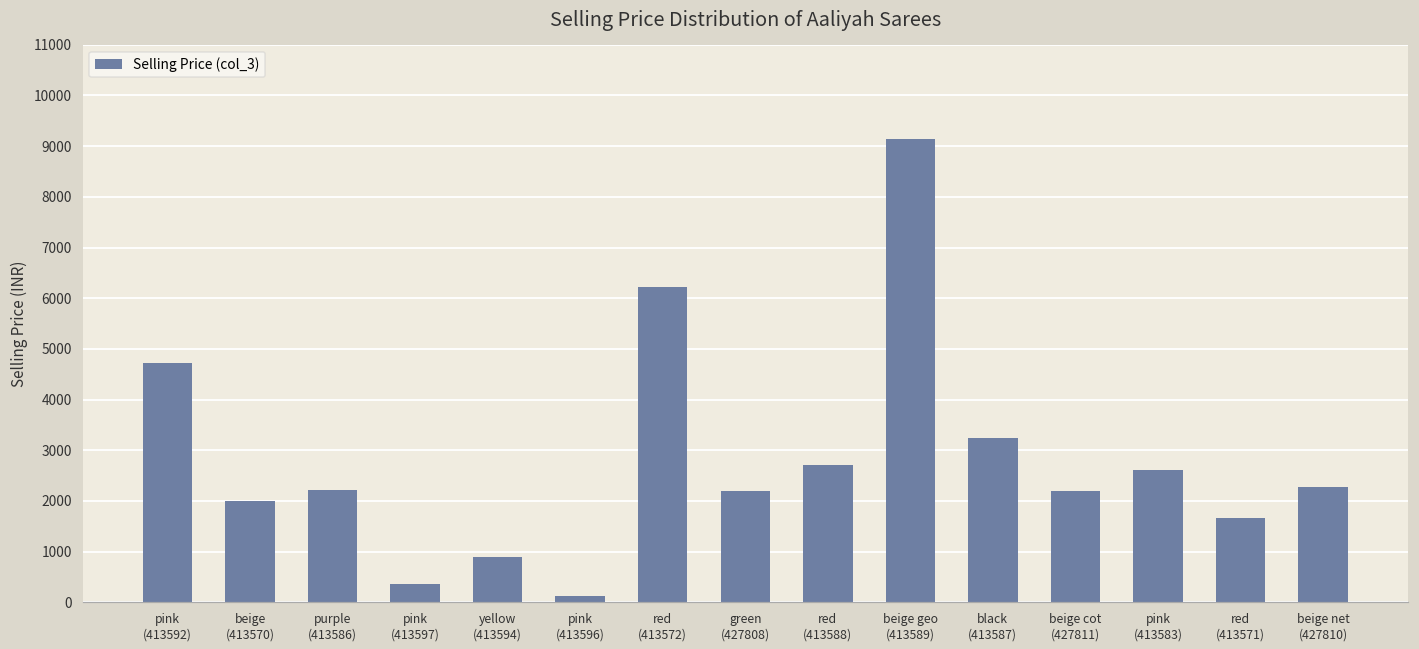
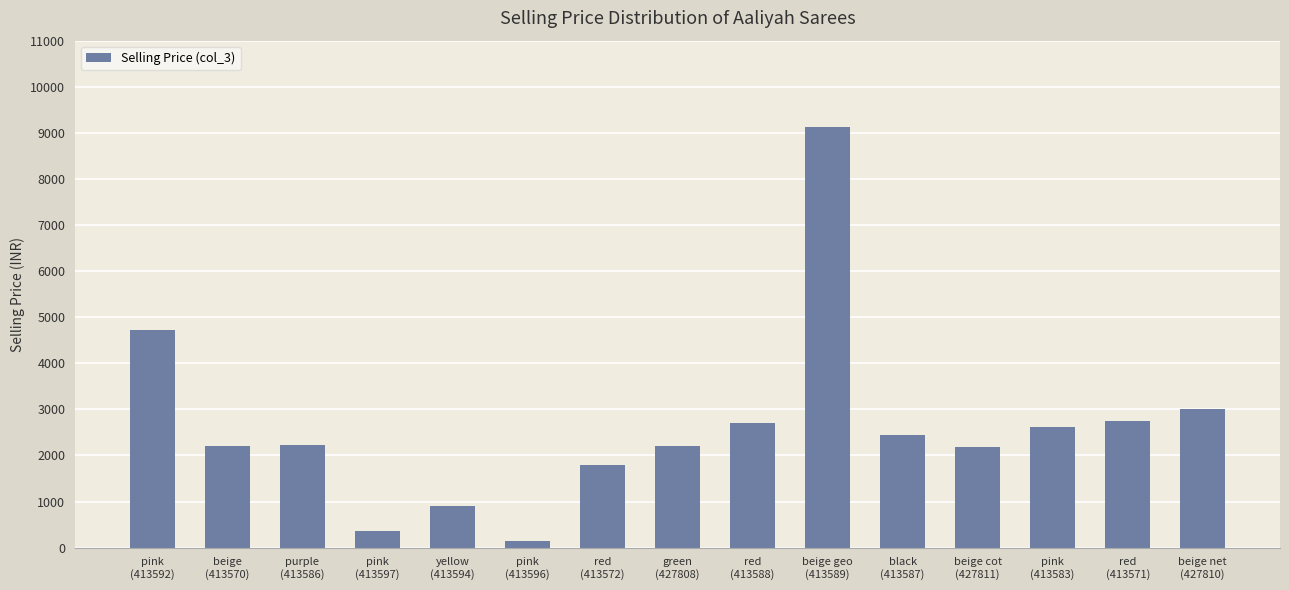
beige (413570): 2000 -> 2200
red (413572): 6200 -> 1800
black (413587): 3200 -> 2500
red (413571): 1700 -> 2700
beige net (427810): 2300 -> 3000
